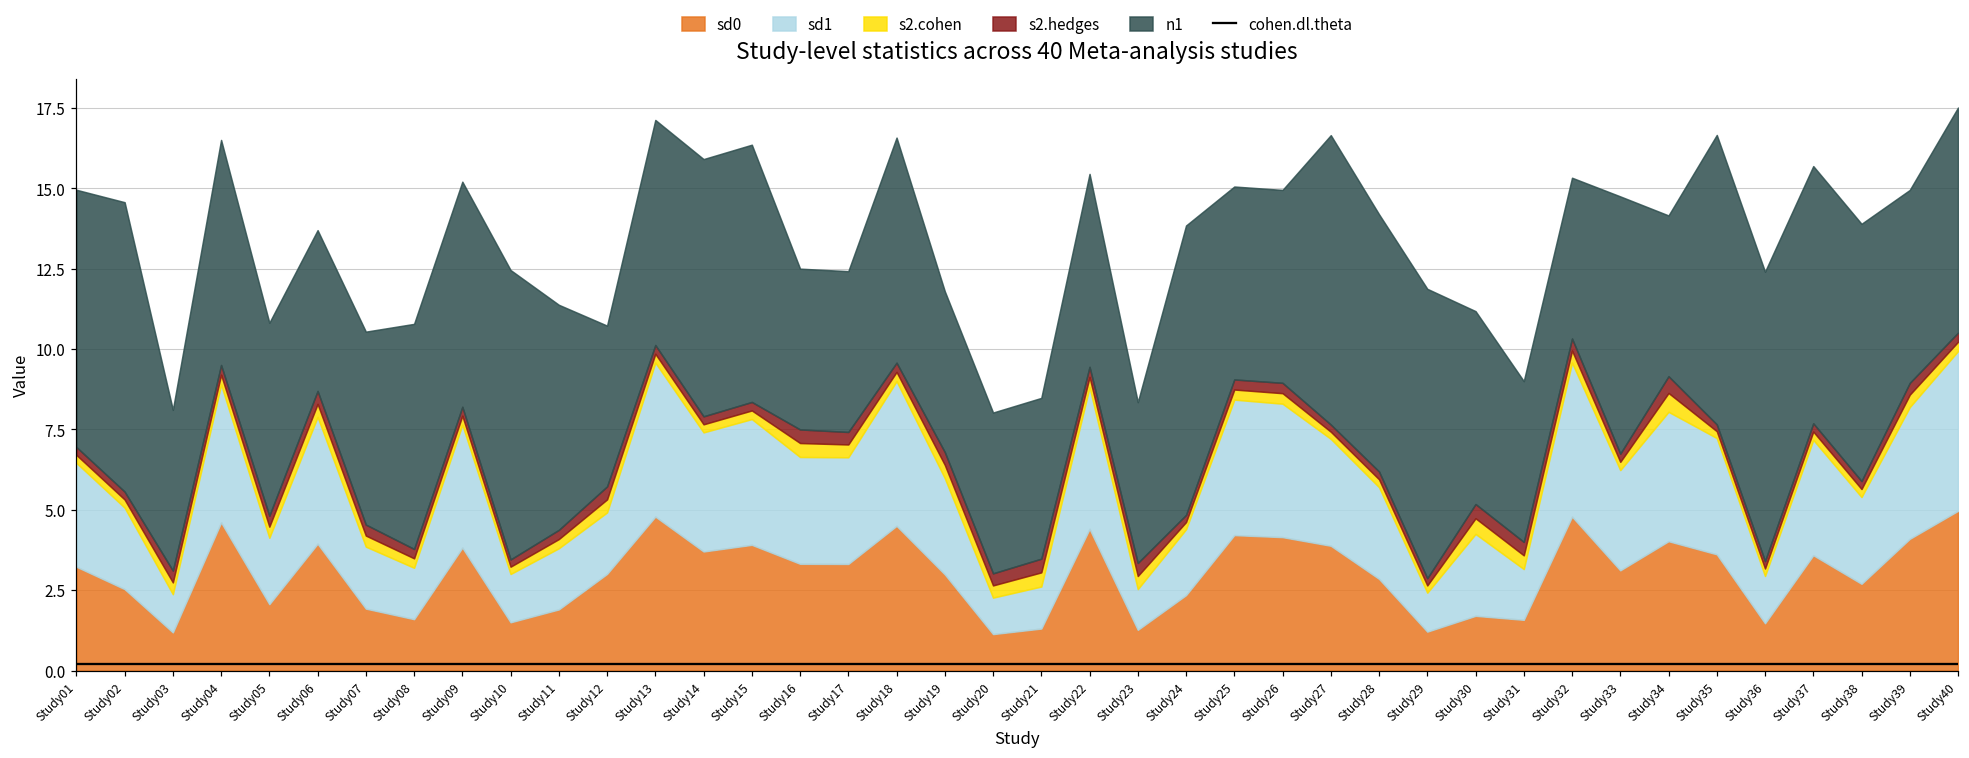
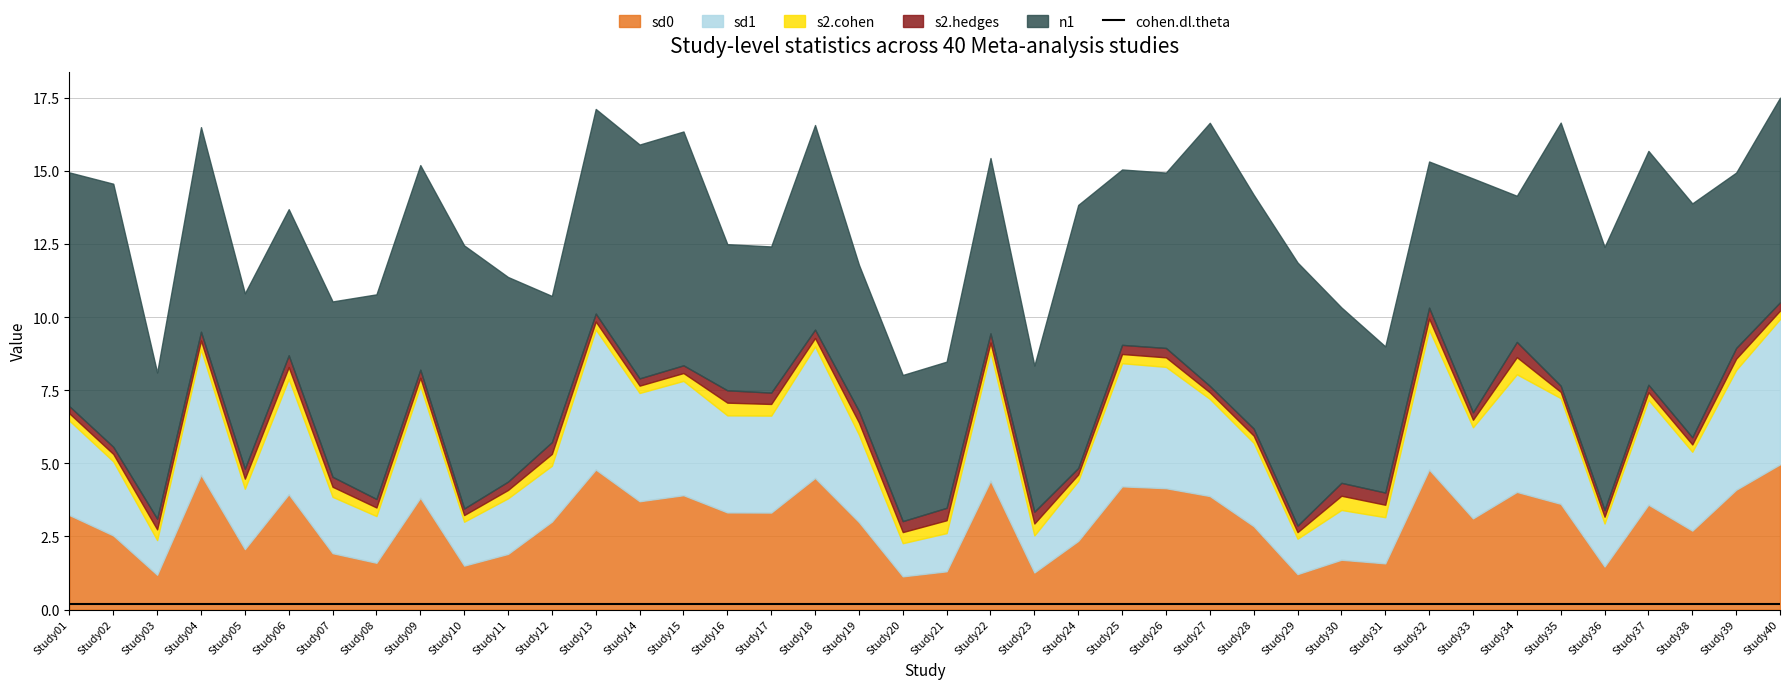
sd1, Study30: 2.5 -> 1.7
